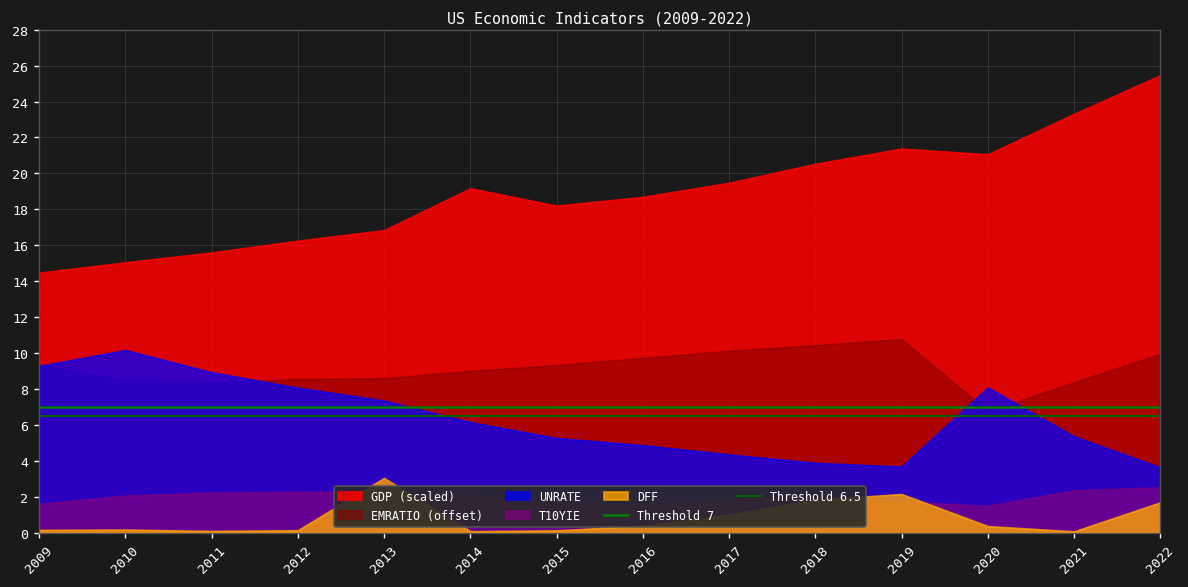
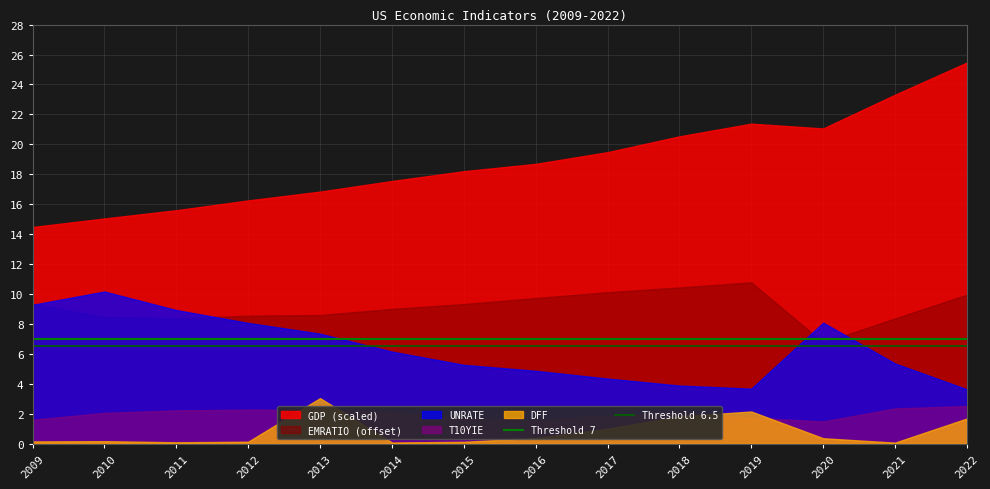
GDP (scaled), 2014: 19.2 -> 17.6
